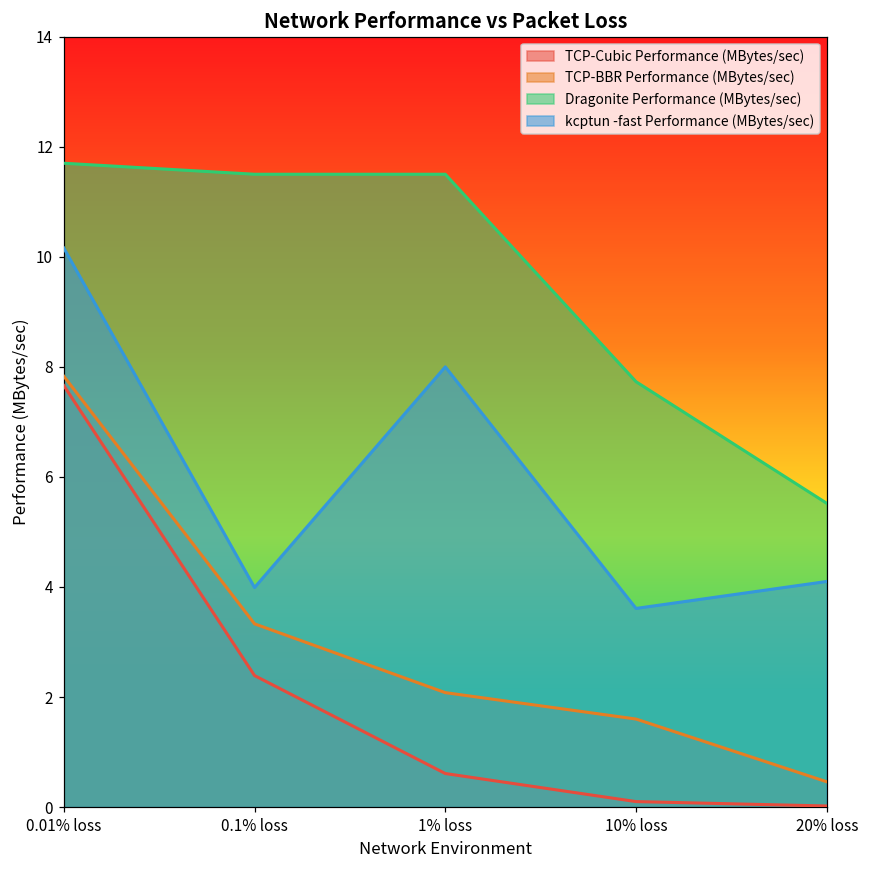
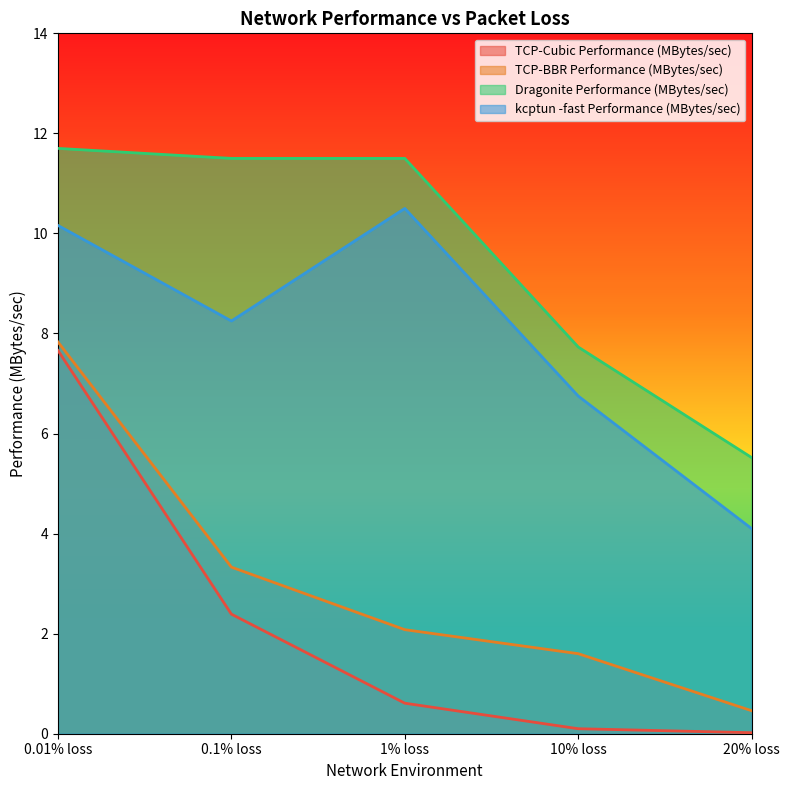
kcptun -fast Performance (MBytes/sec), 0.1% loss: 4.0 -> 8.3
kcptun -fast Performance (MBytes/sec), 1% loss: 8.0 -> 10.5
kcptun -fast Performance (MBytes/sec), 10% loss: 3.6 -> 6.8
